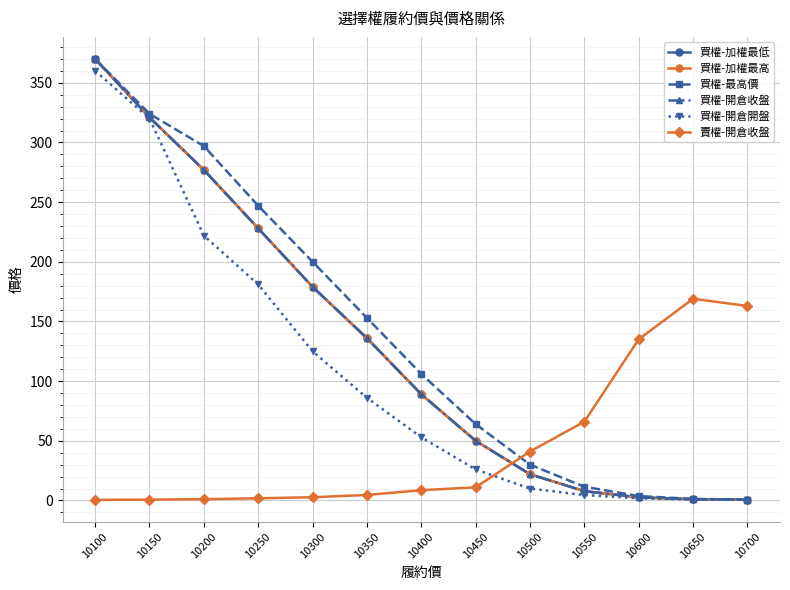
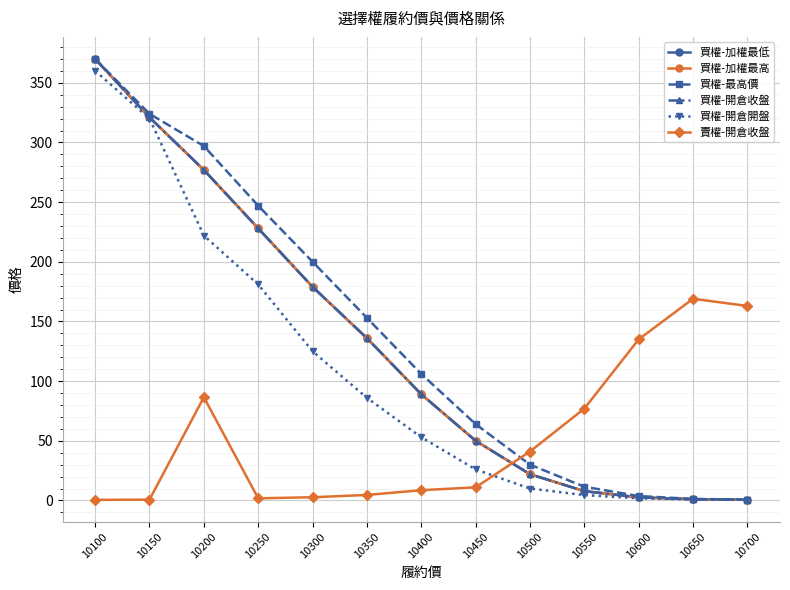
賣權-開倉收盤, 10200: 1 -> 87
賣權-開倉收盤, 10550: 66 -> 77
